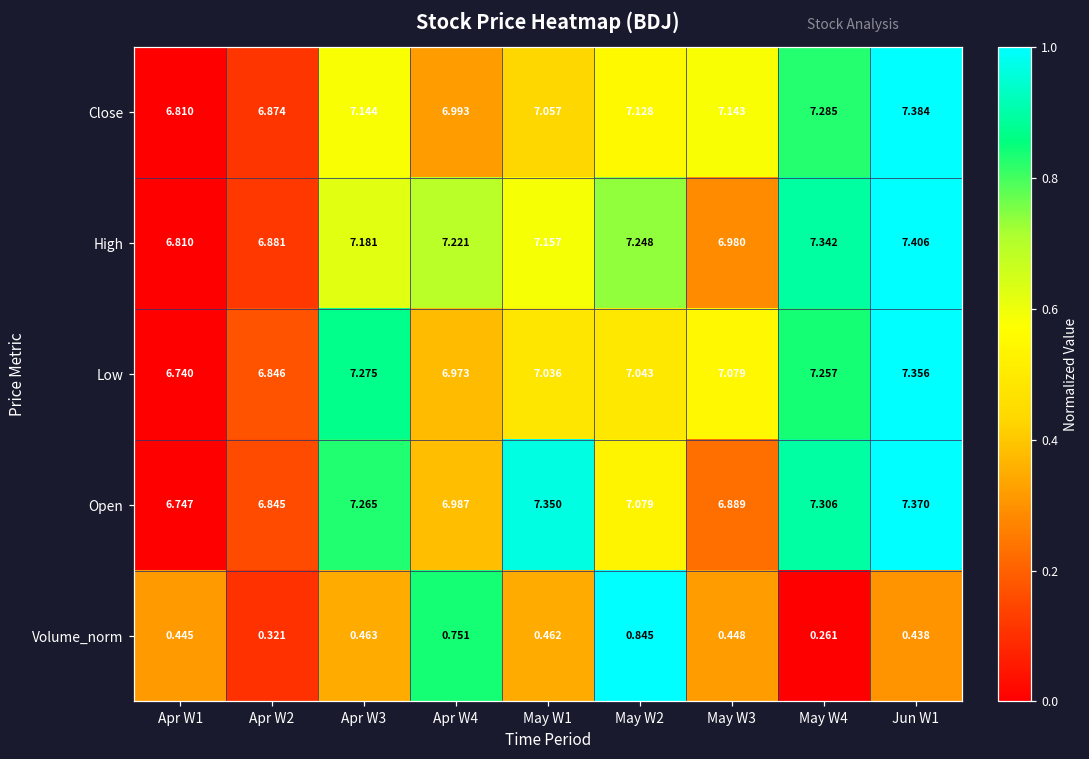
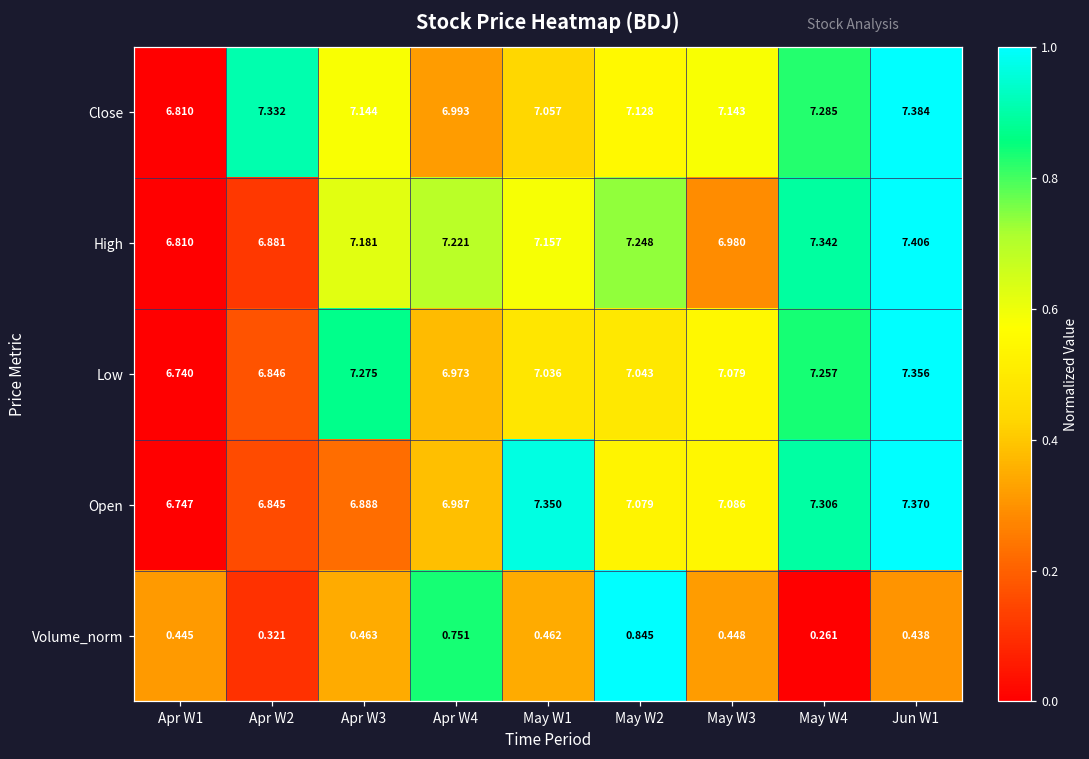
Close, Apr W2: 6.874 -> 7.332
Open, Apr W3: 7.265 -> 6.888
Open, May W3: 6.889 -> 7.086
